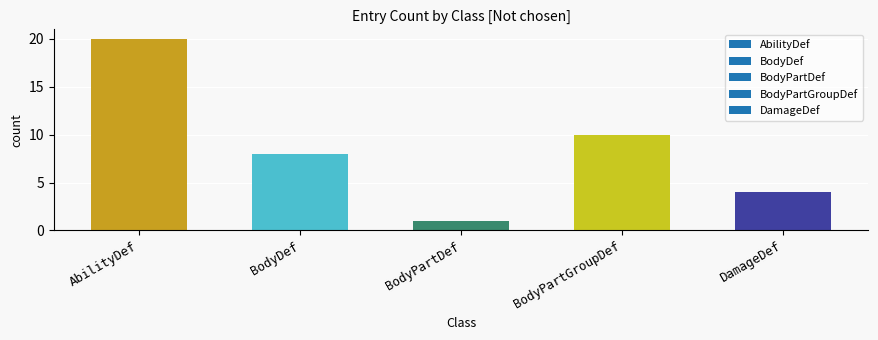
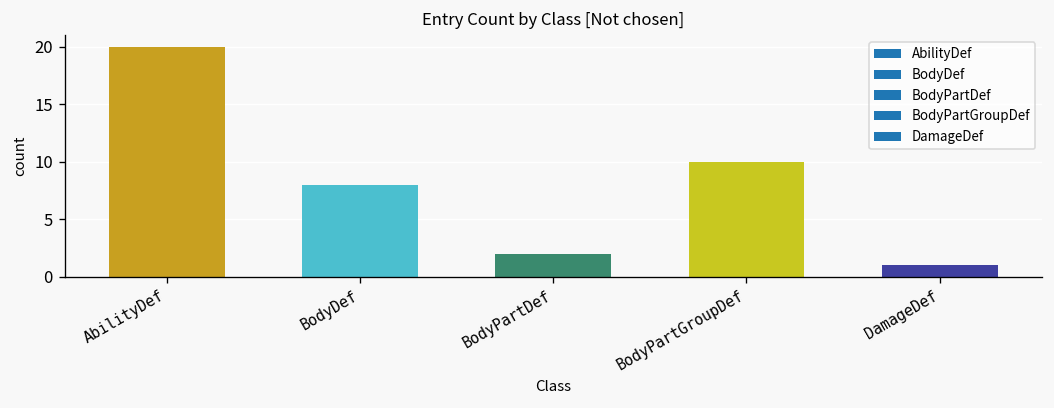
BodyPartDef: 1 -> 2
DamageDef: 4 -> 1
